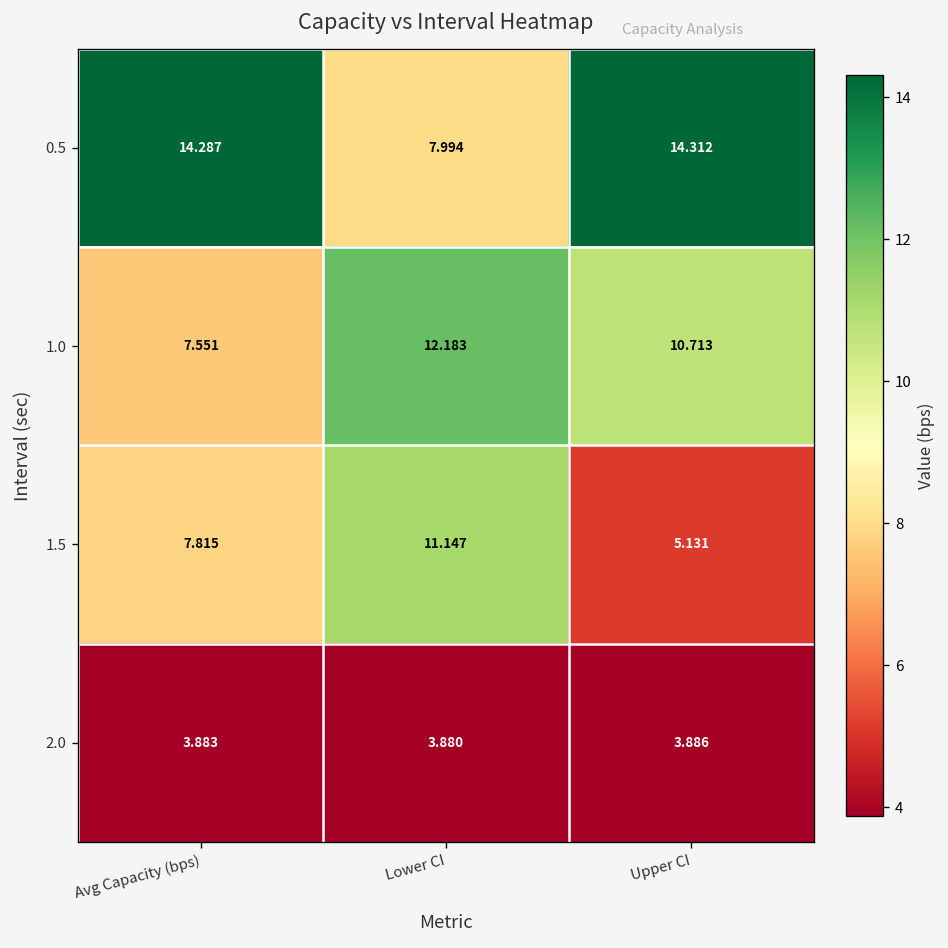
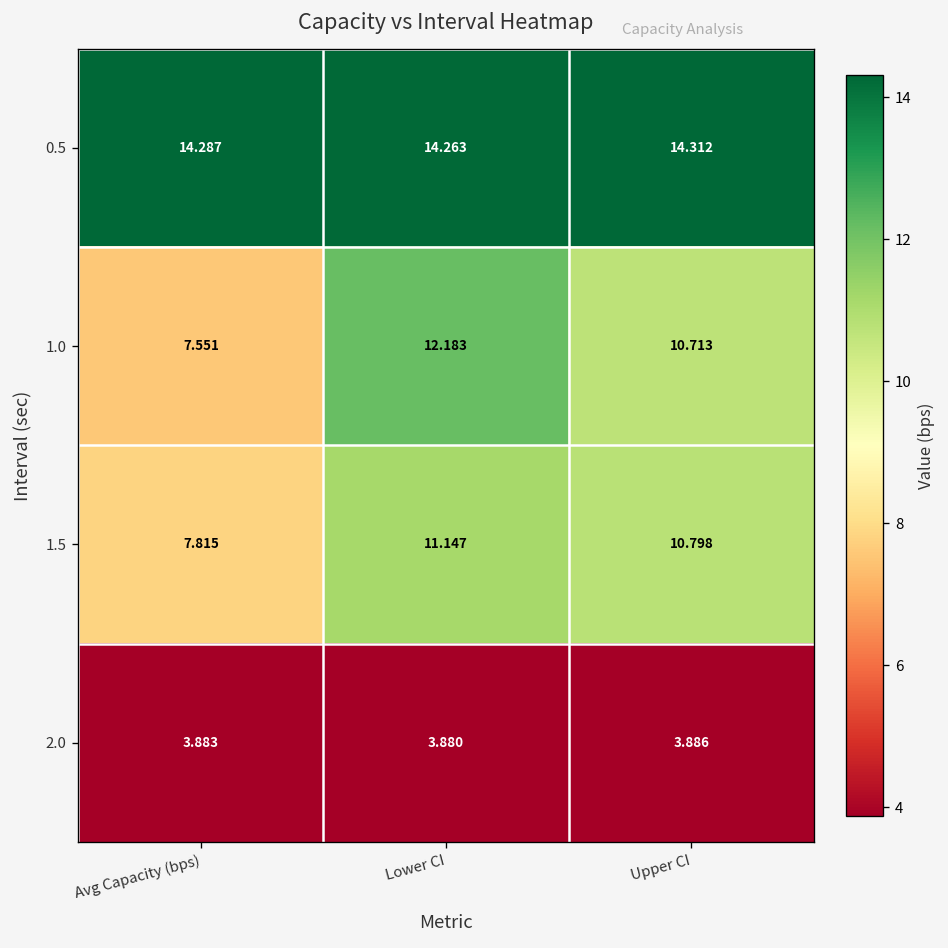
0.5, Lower CI: 7.994 -> 14.263
1.5, Upper CI: 5.131 -> 10.798
